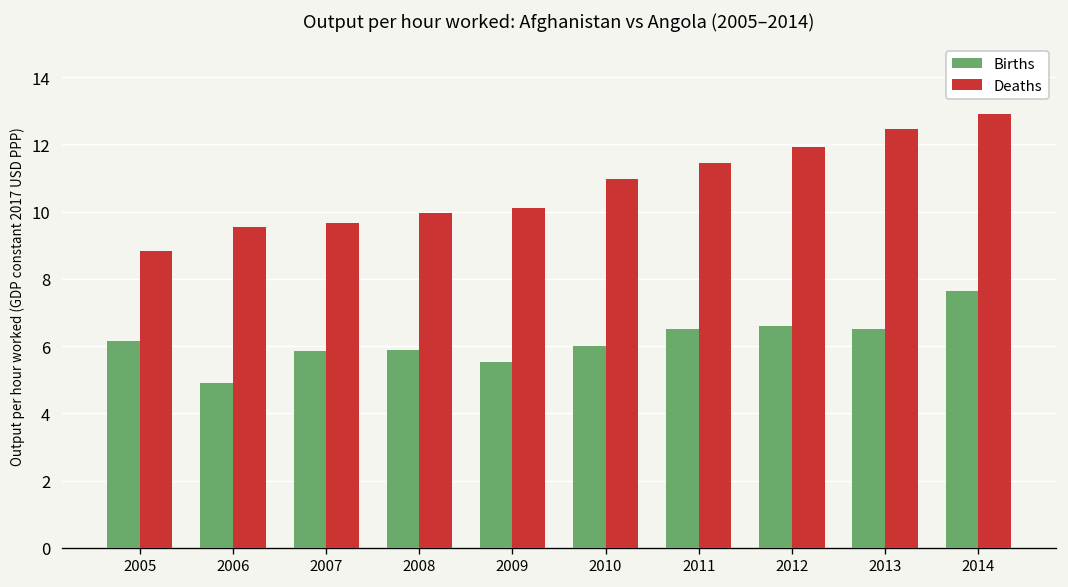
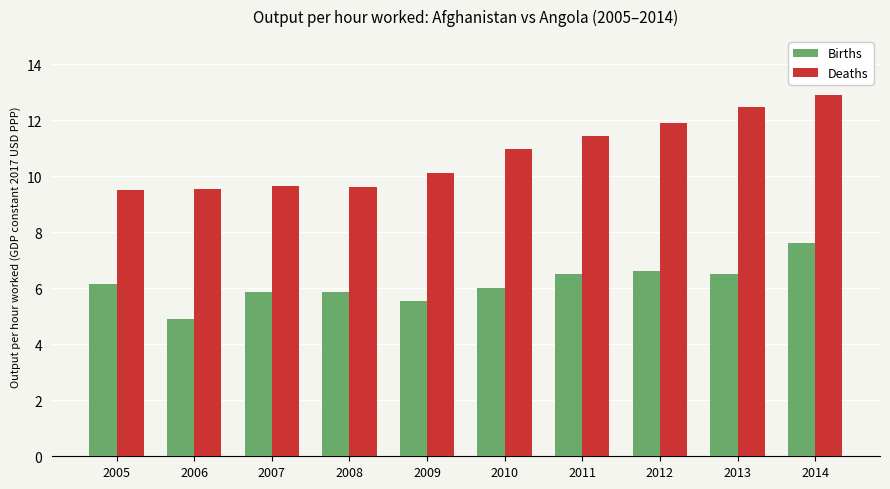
Deaths, 2005: 8.8 -> 9.5
Deaths, 2008: 10.0 -> 9.6
